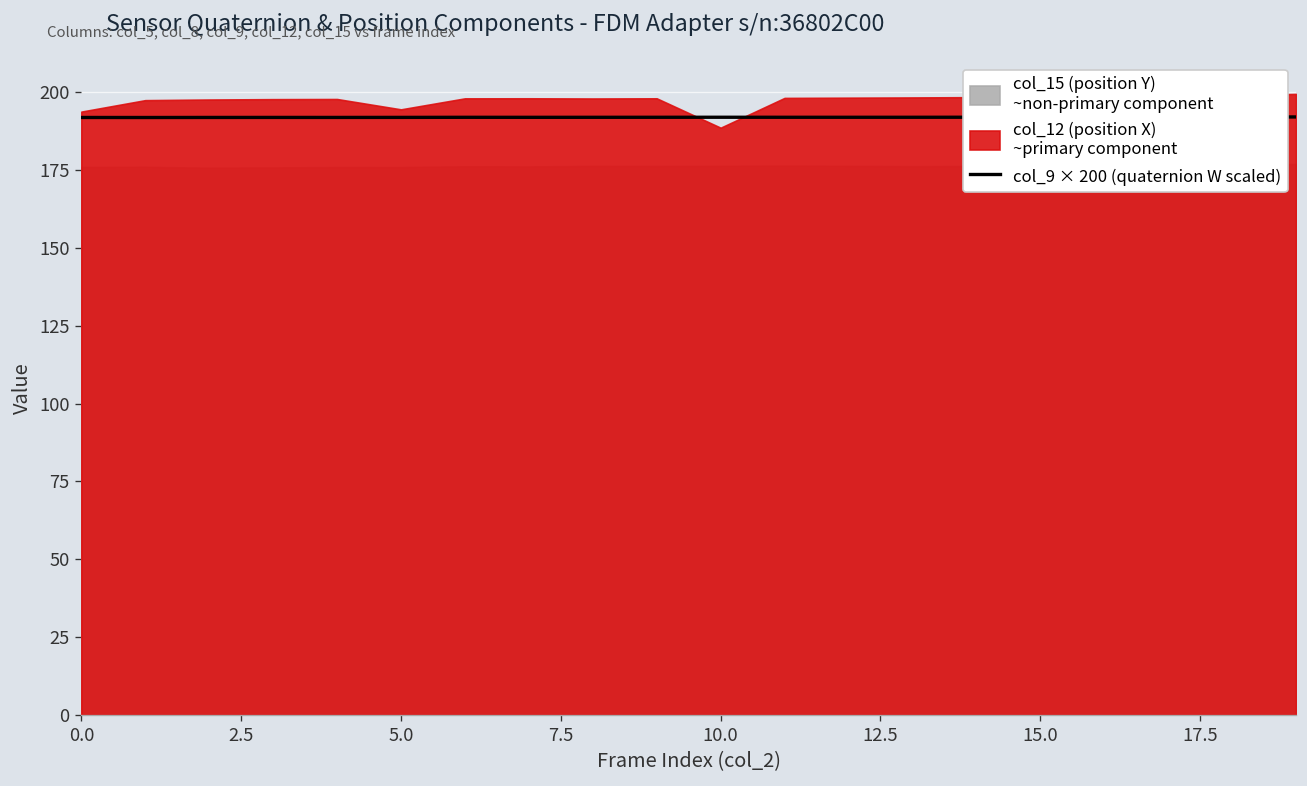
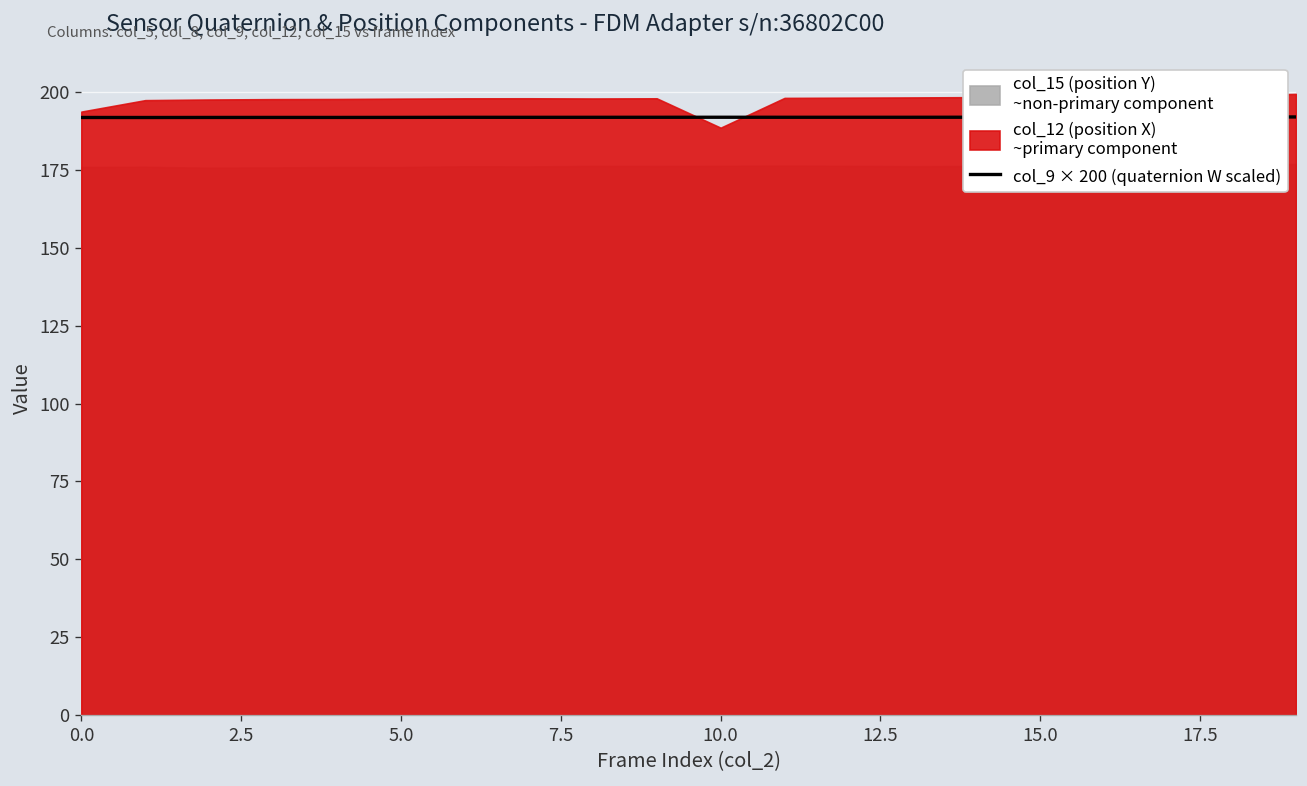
col_12 (position X) ~primary component, 5.0: 195 -> 198
